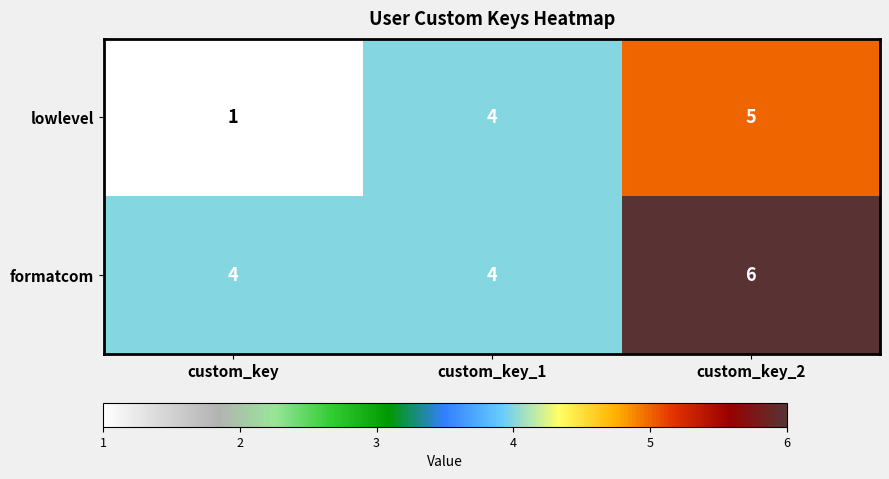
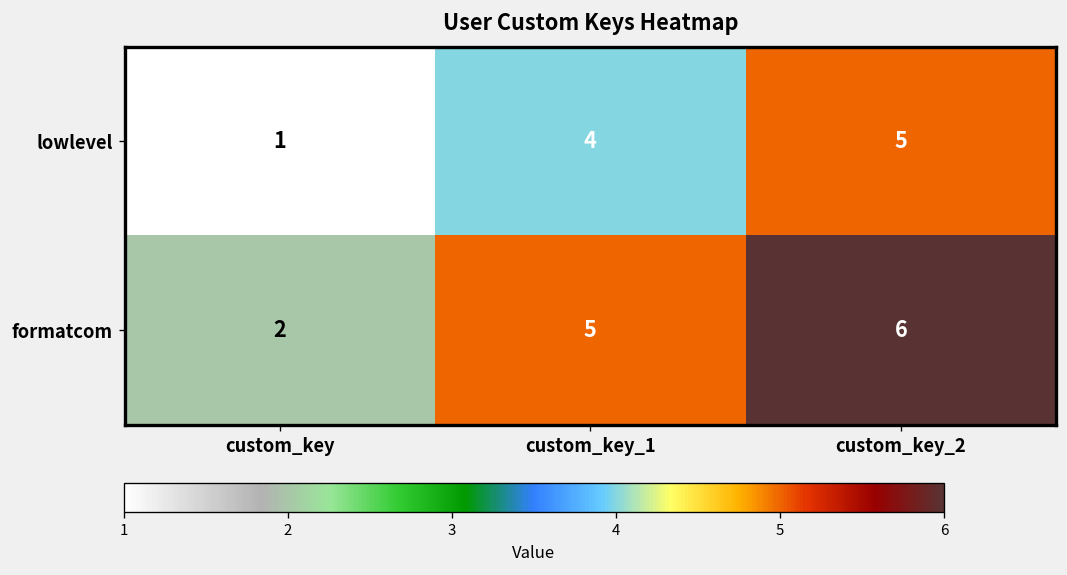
formatcom, custom_key: 4 -> 2
formatcom, custom_key_1: 4 -> 5
